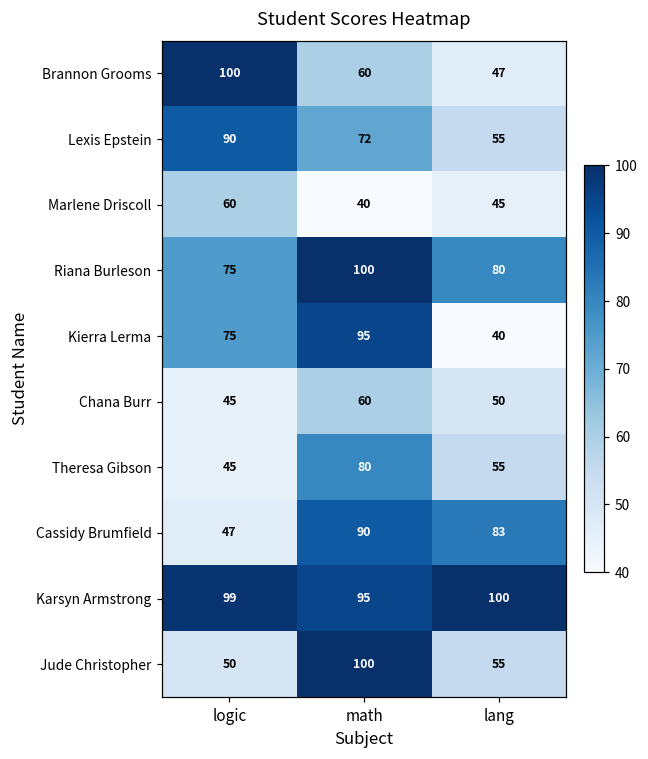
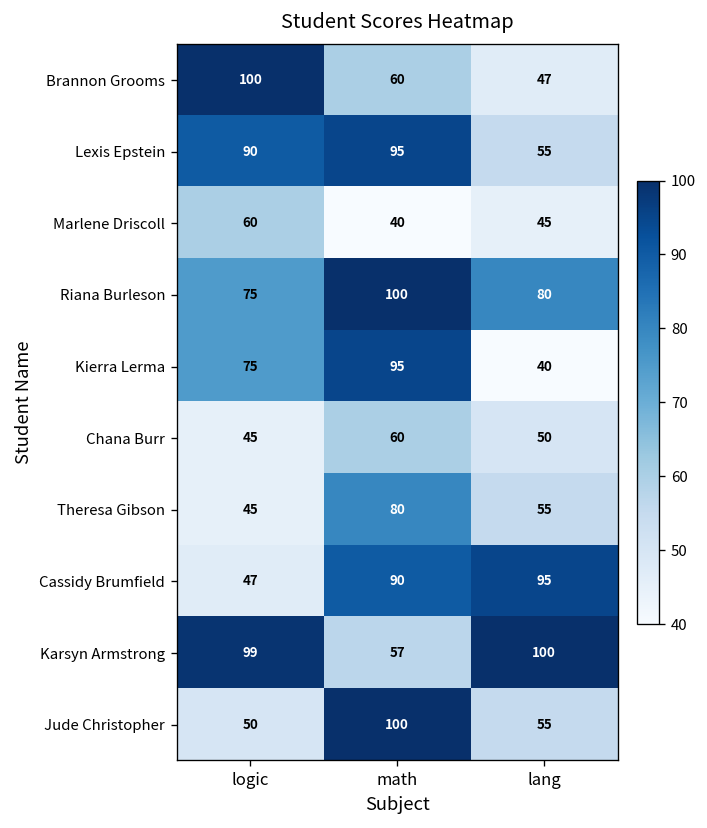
Lexis Epstein, math: 72 -> 95
Cassidy Brumfield, lang: 83 -> 95
Karsyn Armstrong, math: 95 -> 57
